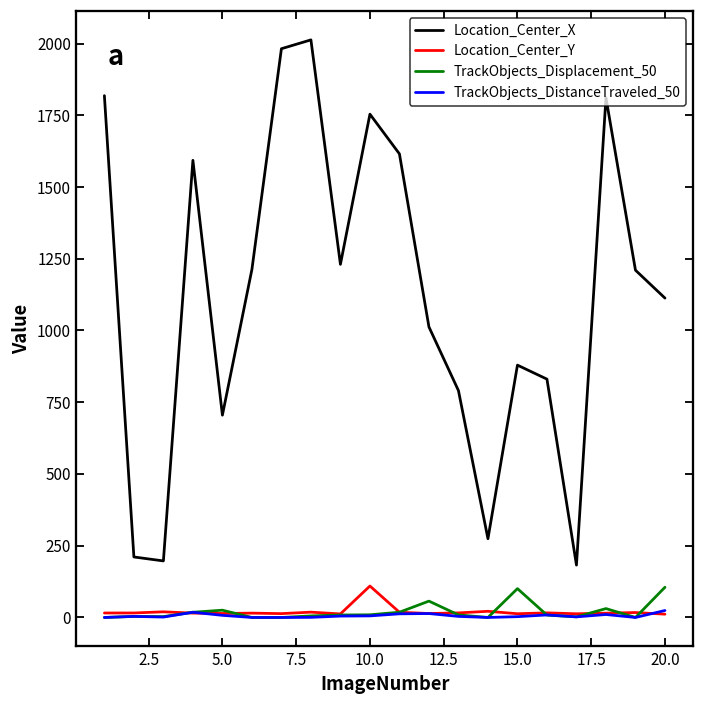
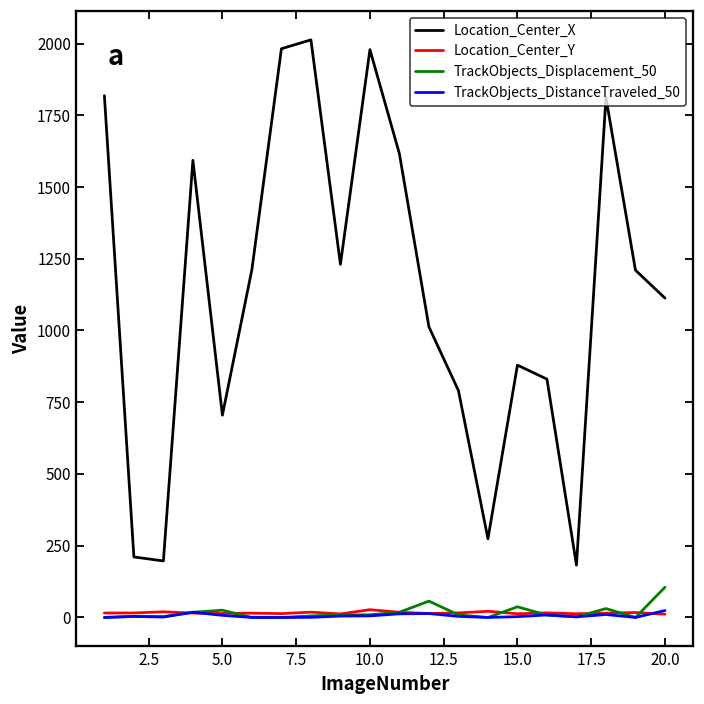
Location_Center_X, 10.0: 1750 -> 1980
Location_Center_Y, 10.0: 110 -> 30
TrackObjects_Displacement_50, 15.0: 100 -> 40
